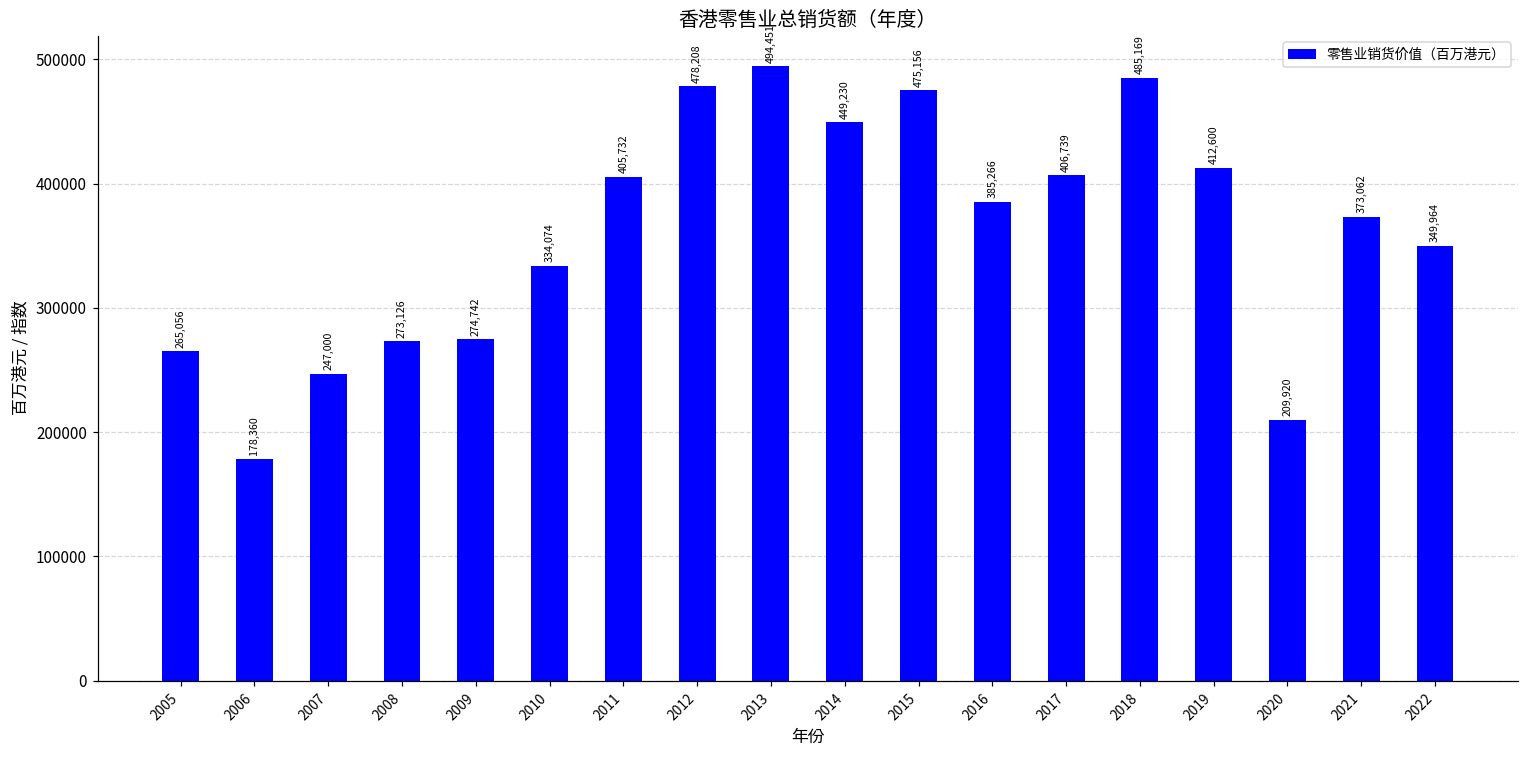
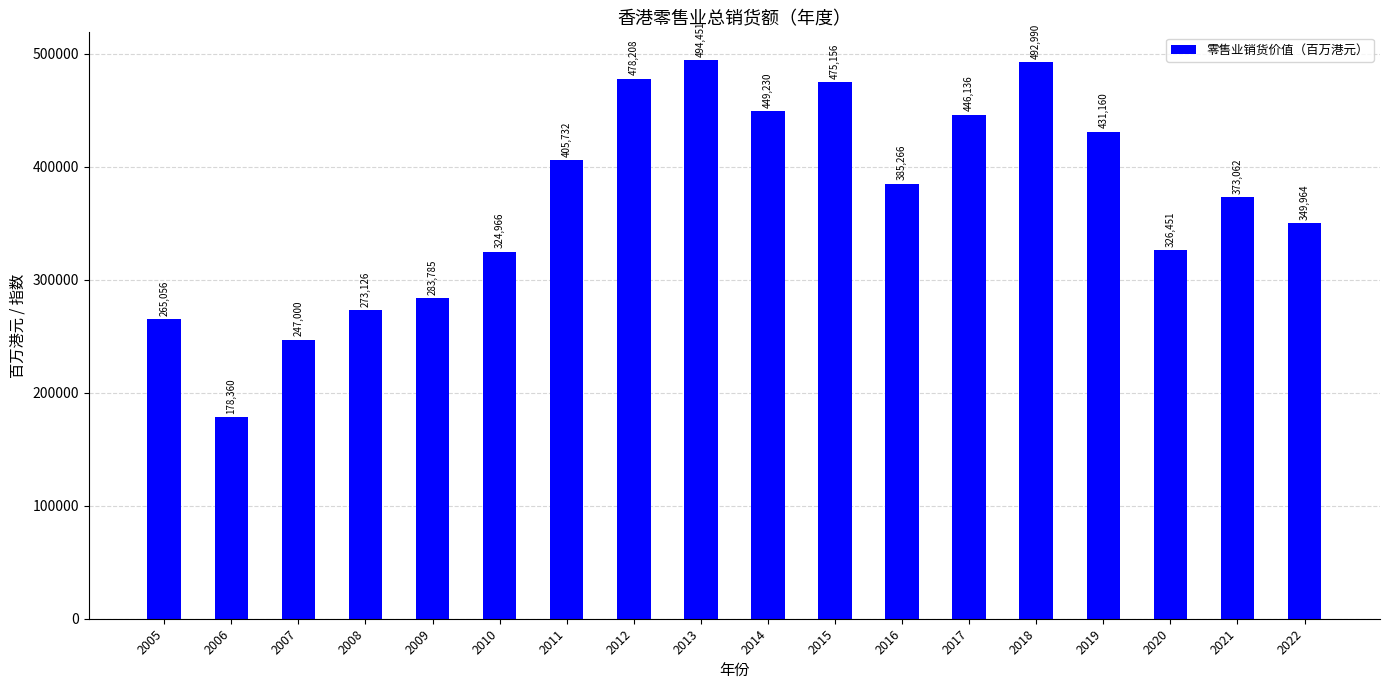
2009: 274,742 -> 283,785
2010: 334,074 -> 324,966
2017: 406,739 -> 446,136
2018: 485,169 -> 492,990
2019: 412,600 -> 431,160
2020: 209,920 -> 326,451
